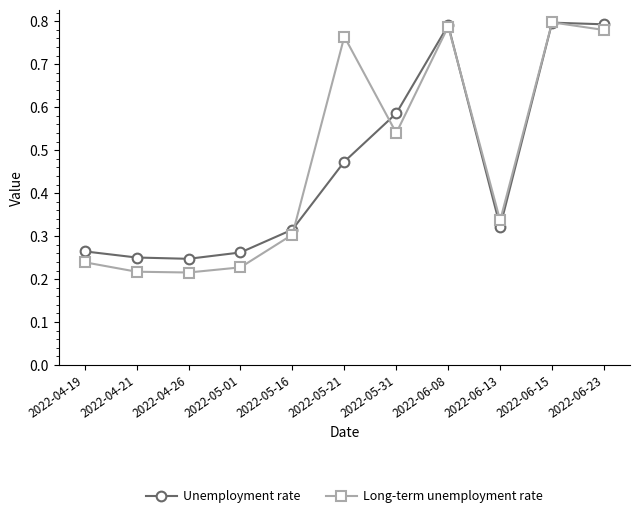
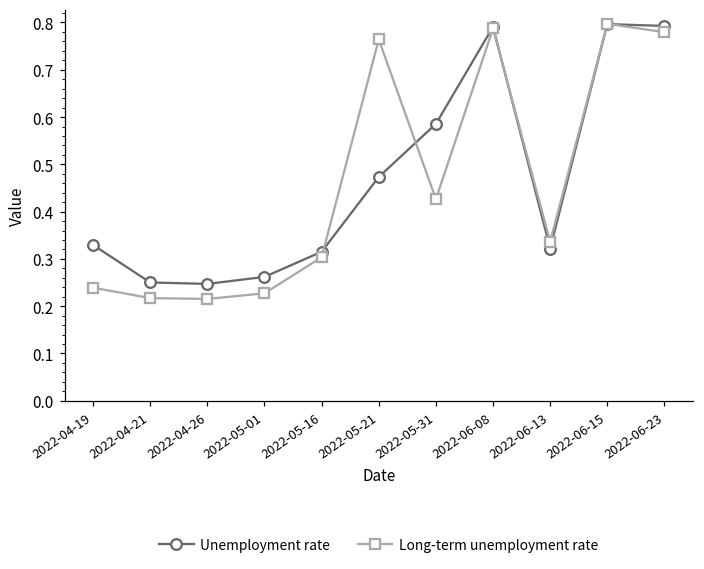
Unemployment rate, 2022-04-19: 0.26 -> 0.33
Long-term unemployment rate, 2022-05-31: 0.54 -> 0.43
